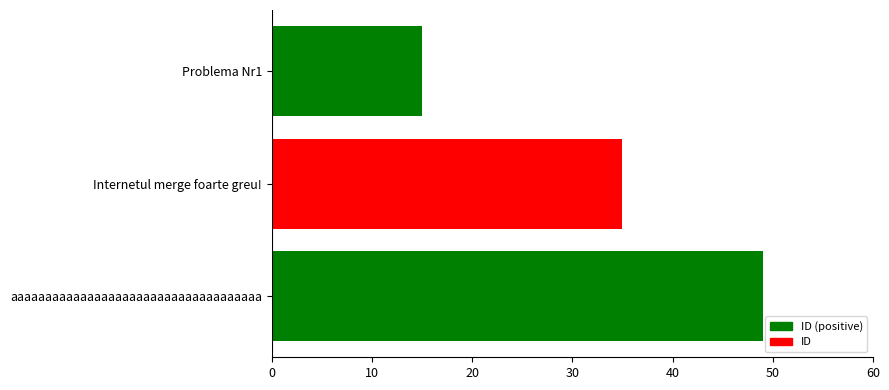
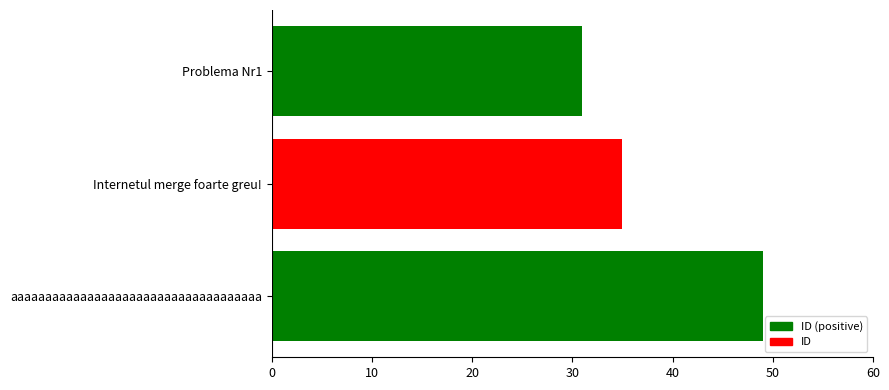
Problema Nr1: 15 -> 31
